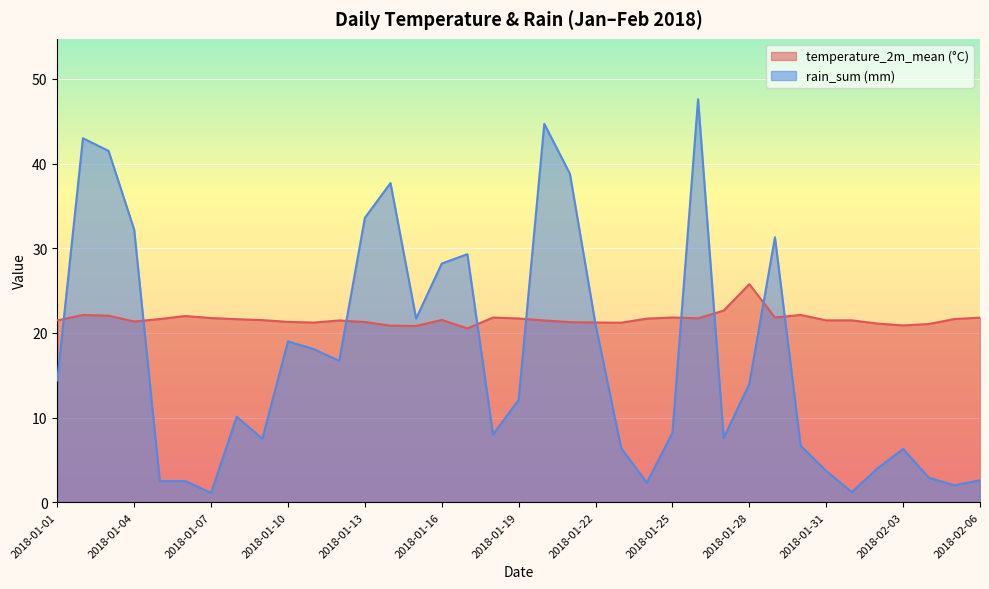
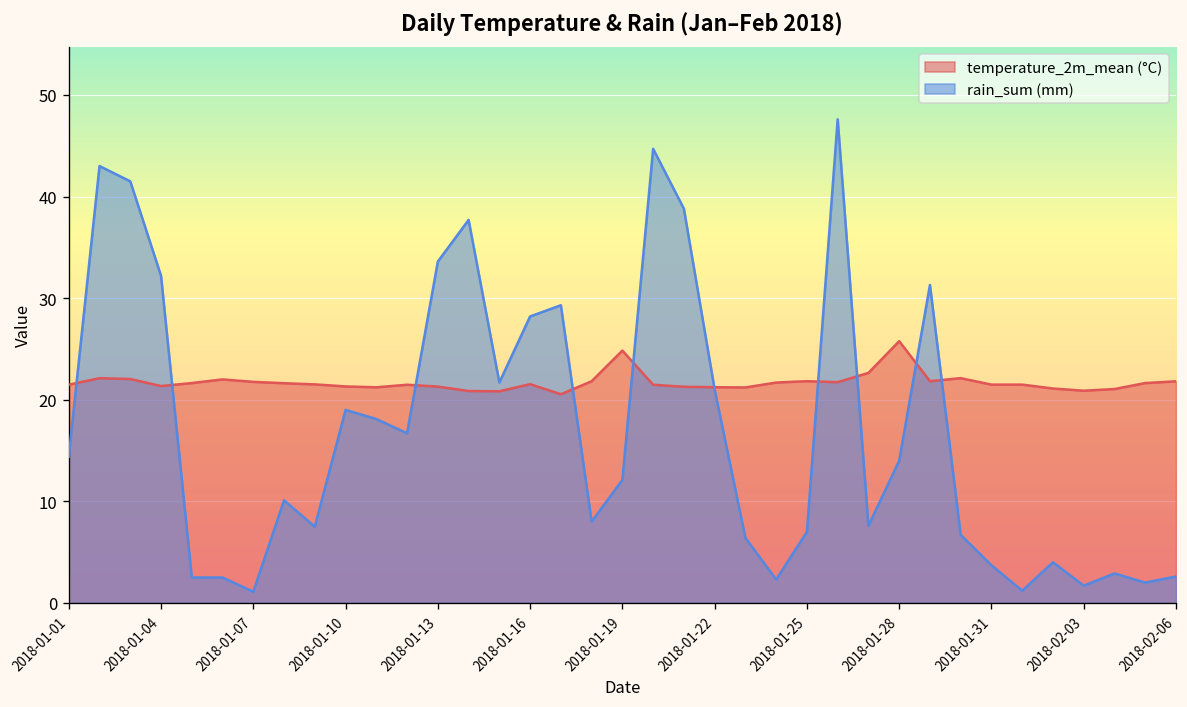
temperature_2m_mean (°C), 2018-01-19: 22 -> 25
rain_sum (mm), 2018-01-25: 8 -> 7
rain_sum (mm), 2018-02-03: 6 -> 2
